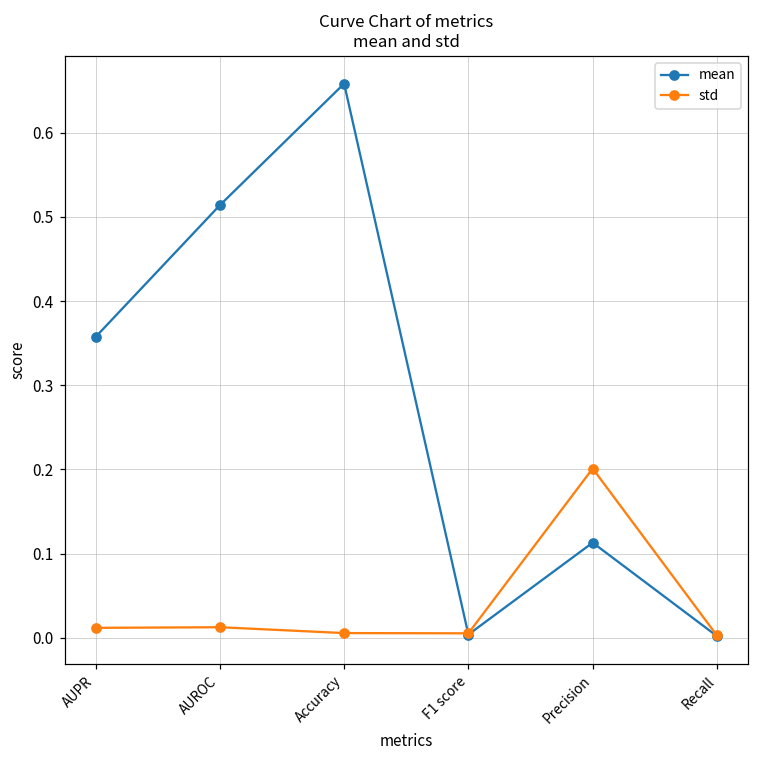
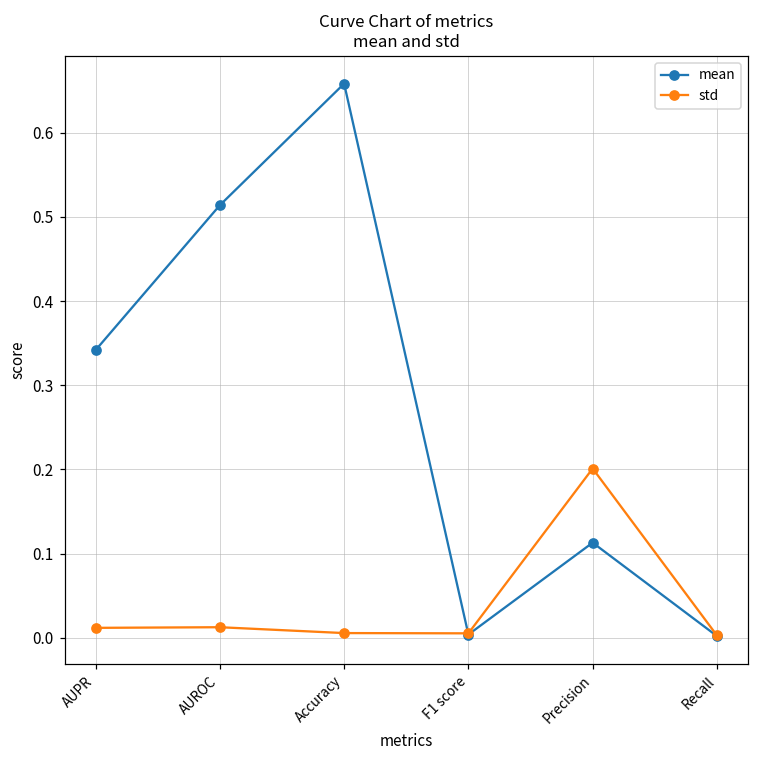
mean, AUPR: 0.36 -> 0.34
